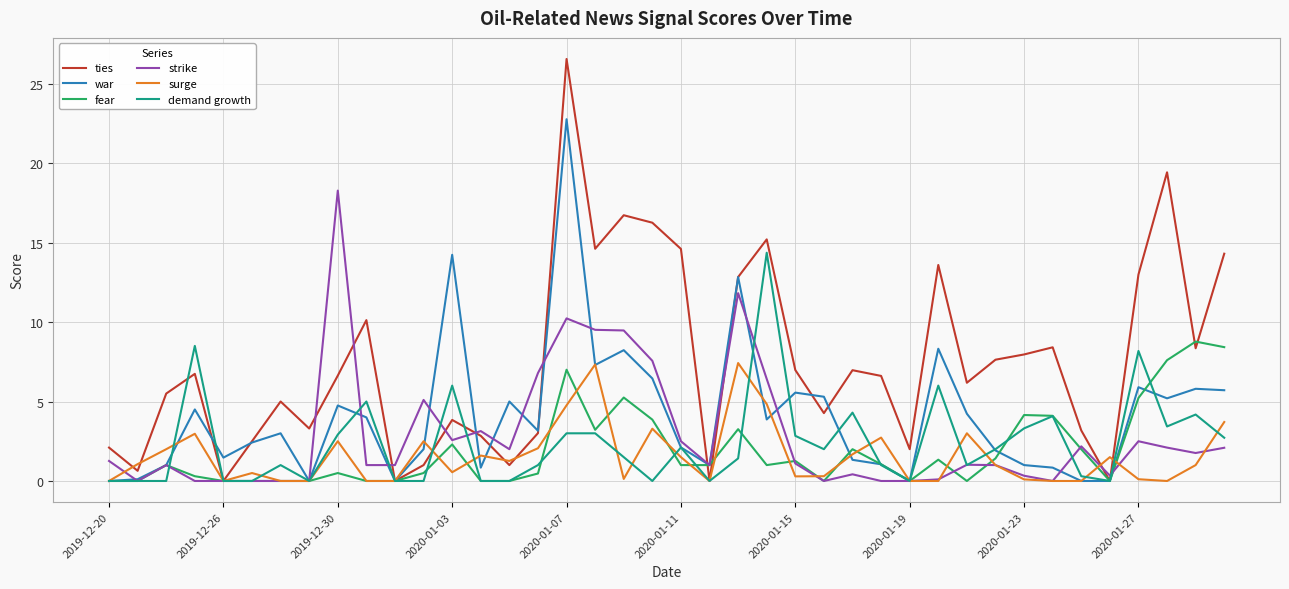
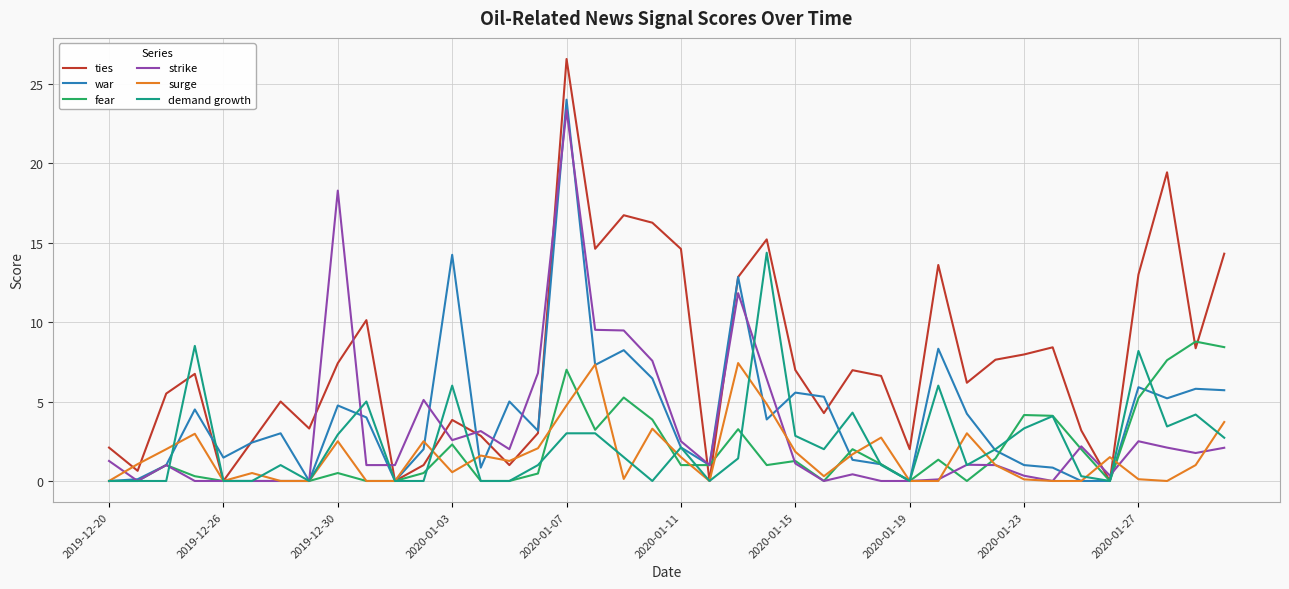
ties, 2019-12-30: 6.6 -> 7.4
war, 2020-01-07: 22.8 -> 24.0
strike, 2020-01-07: 10.2 -> 23.3
surge, 2020-01-15: 0.3 -> 1.8
